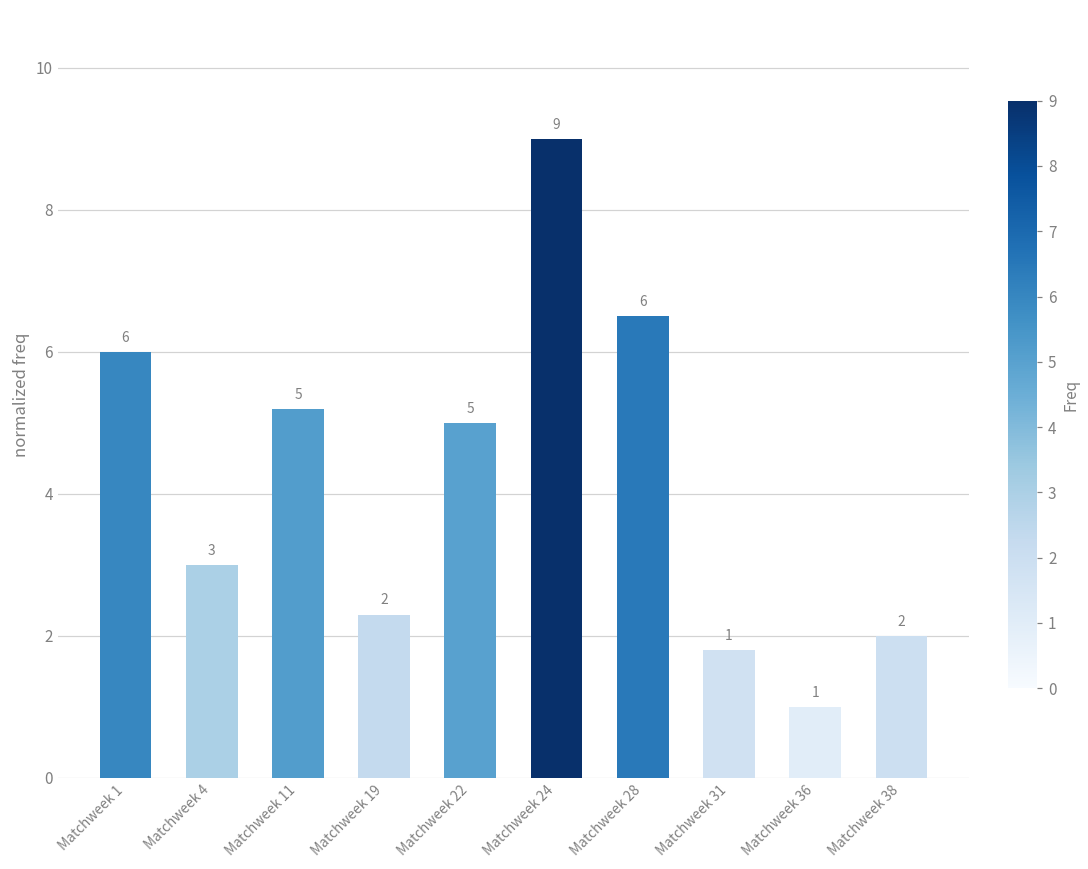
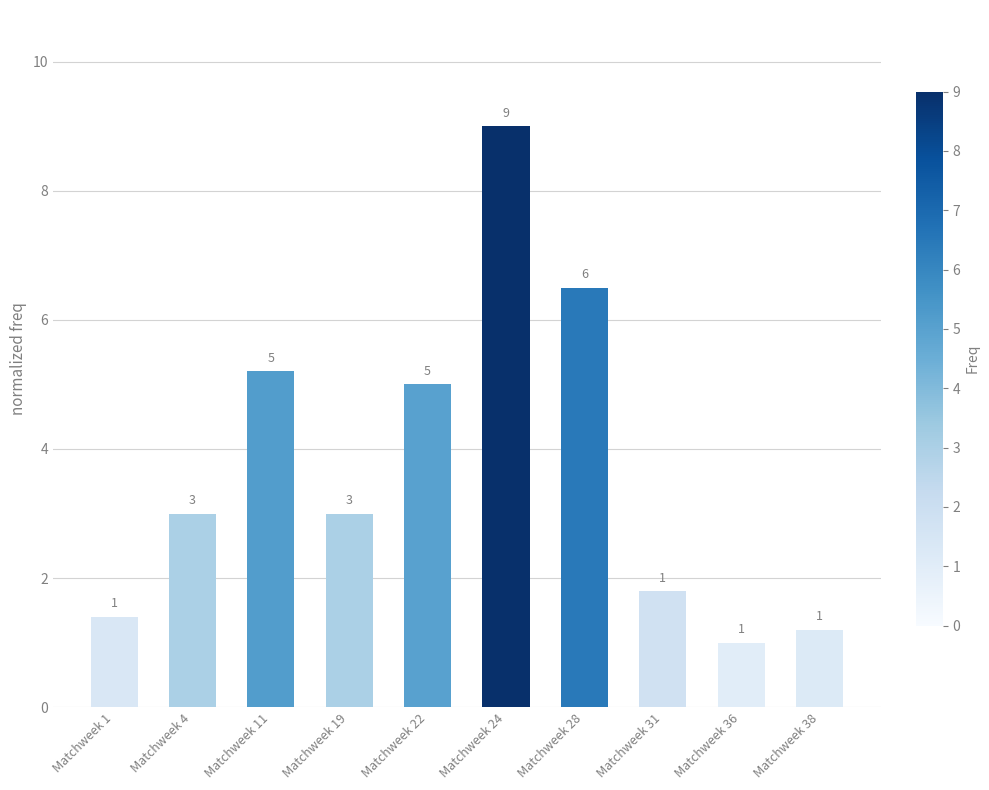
Matchweek 1: 6 -> 1
Matchweek 19: 2 -> 3
Matchweek 38: 2 -> 1
